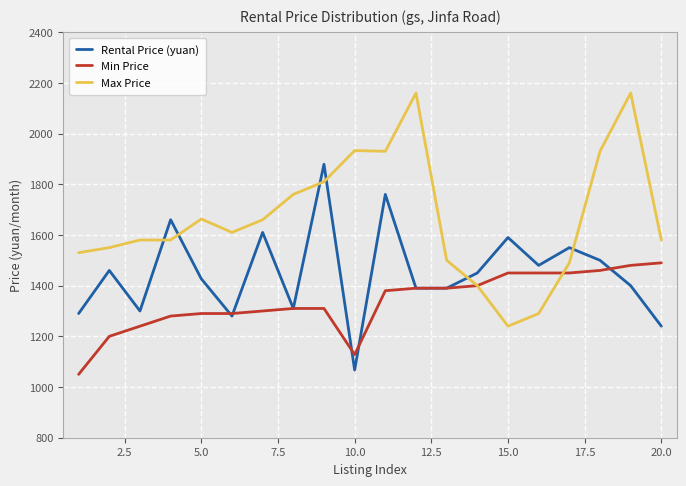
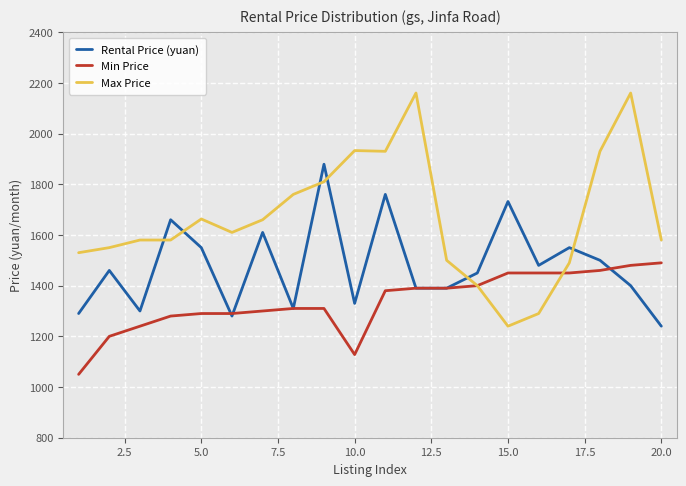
Rental Price (yuan), 5.0: 1430 -> 1550
Rental Price (yuan), 10.0: 1070 -> 1330
Rental Price (yuan), 15.0: 1590 -> 1730
